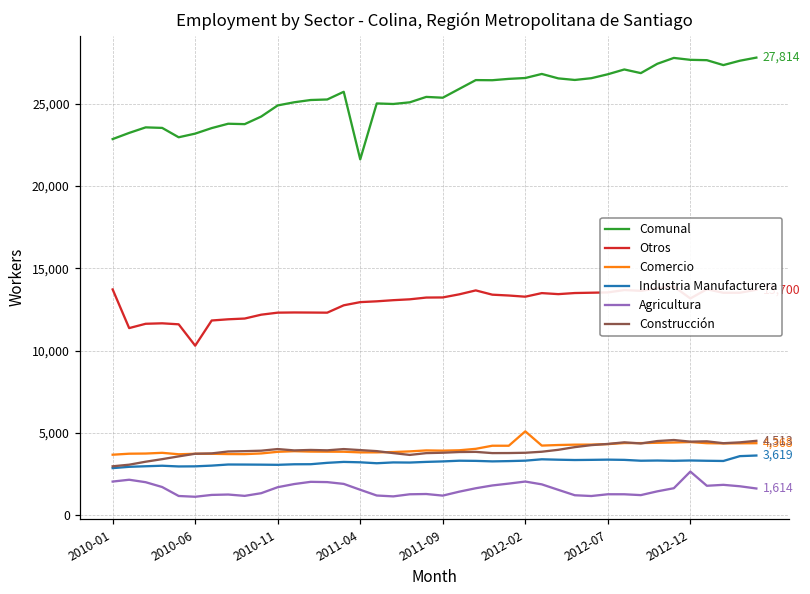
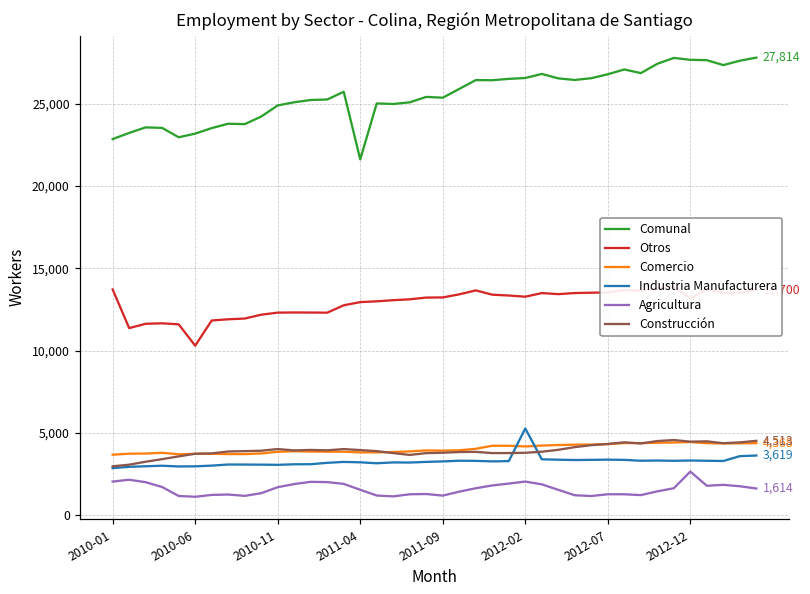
Comercio, 2012-02: 5,100 -> 4,200
Industria Manufacturera, 2012-02: 3,300 -> 5,300
